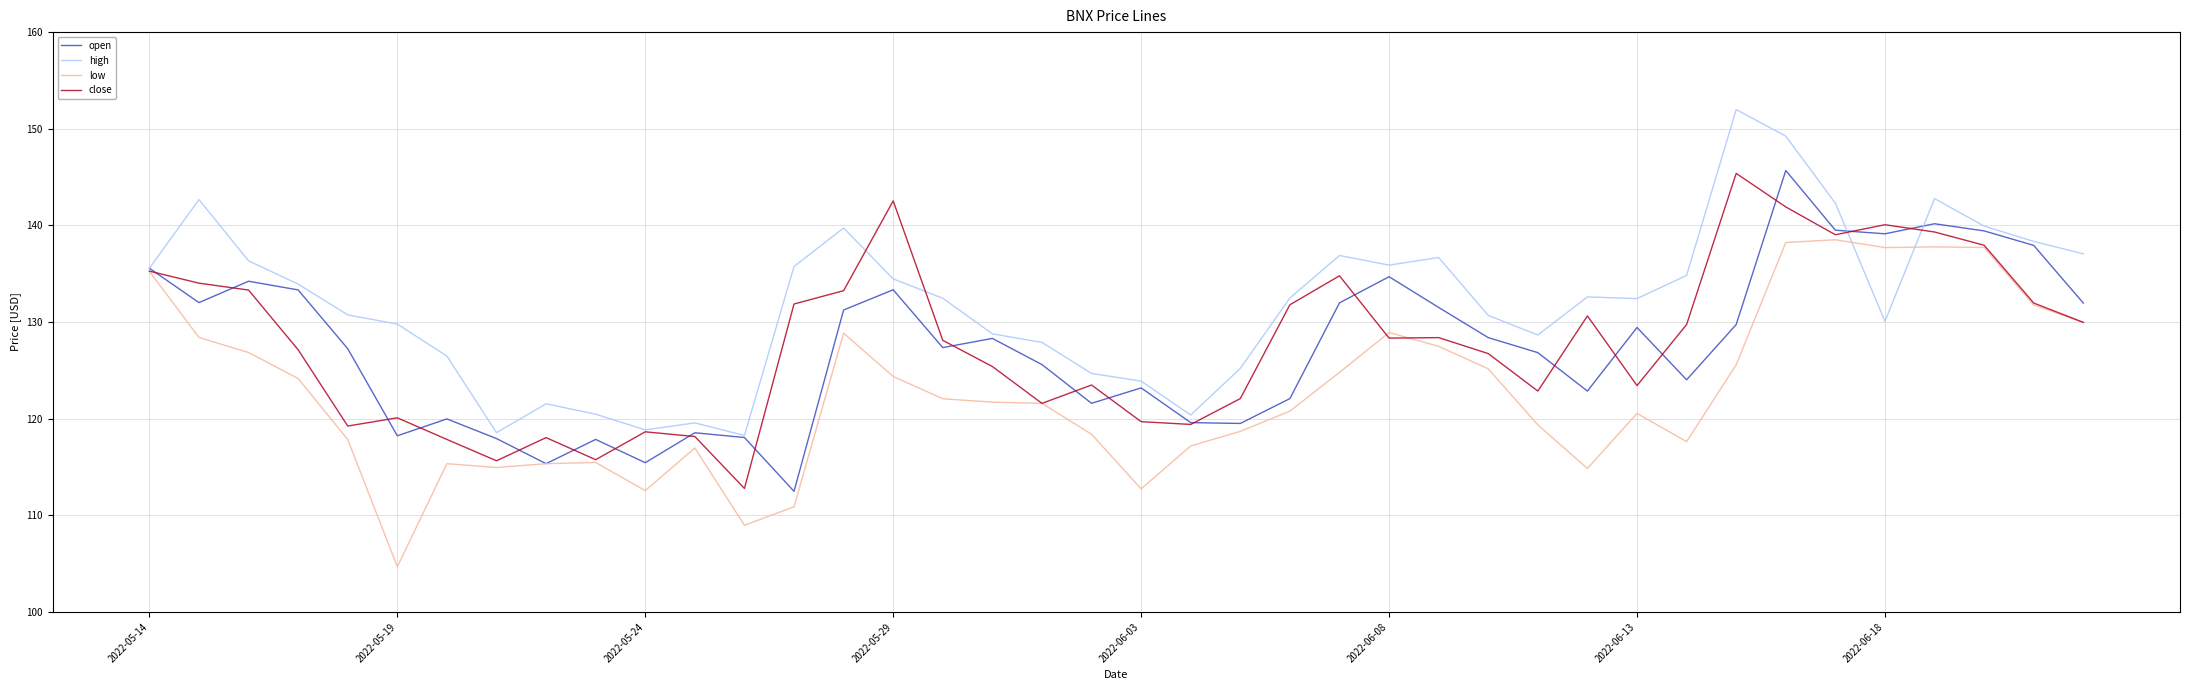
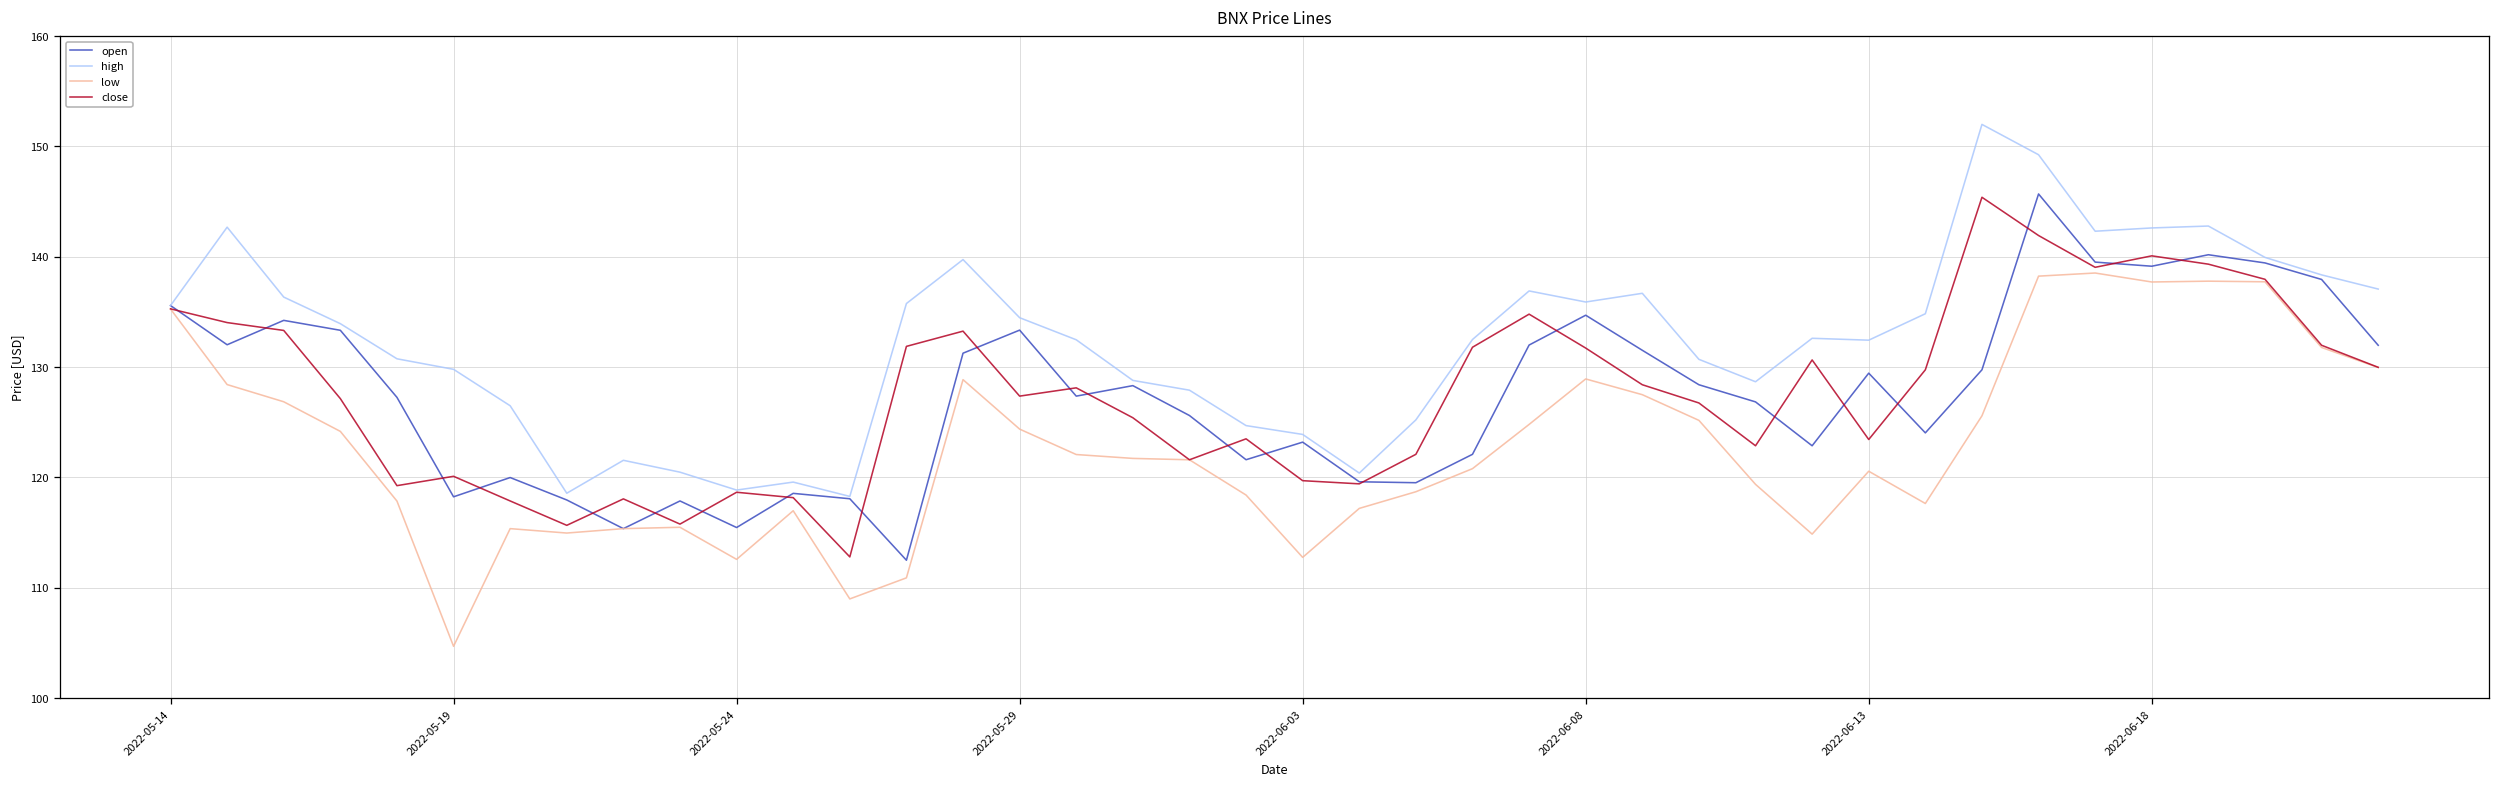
close, 2022-05-29: 143 -> 127
close, 2022-06-08: 128 -> 132
high, 2022-06-18: 130 -> 143
